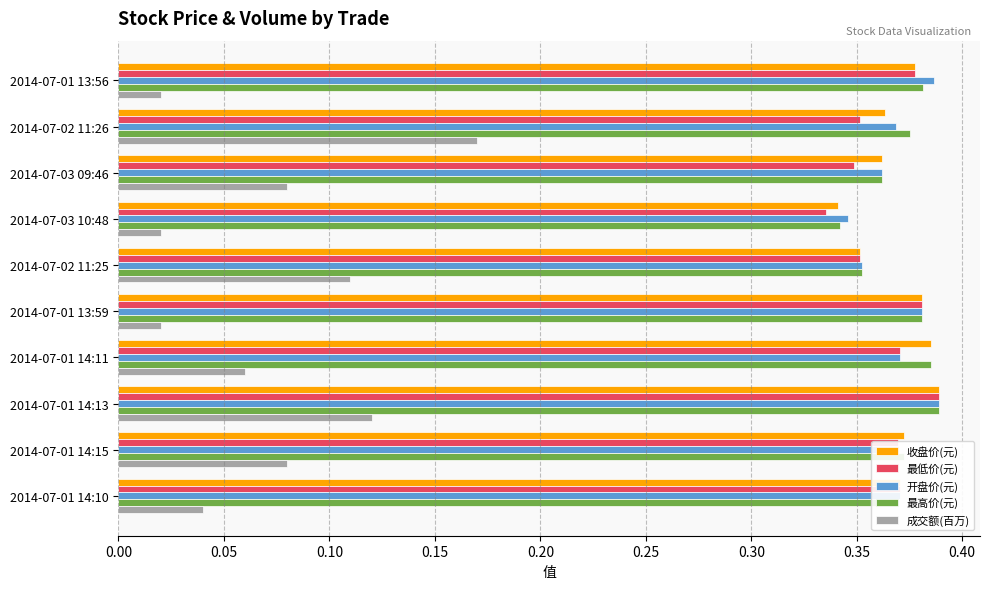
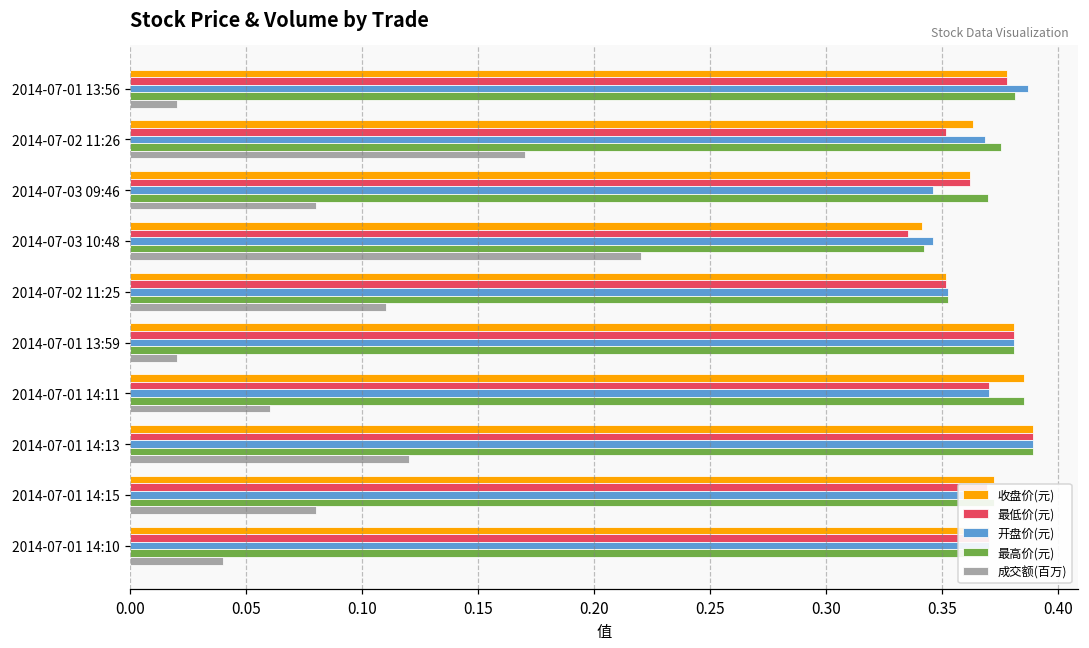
最低价(元), 2014-07-03 09:46: 0.349 -> 0.362
开盘价(元), 2014-07-03 09:46: 0.362 -> 0.346
最高价(元), 2014-07-03 09:46: 0.362 -> 0.370
成交额(百万), 2014-07-03 10:48: 0.02 -> 0.22
